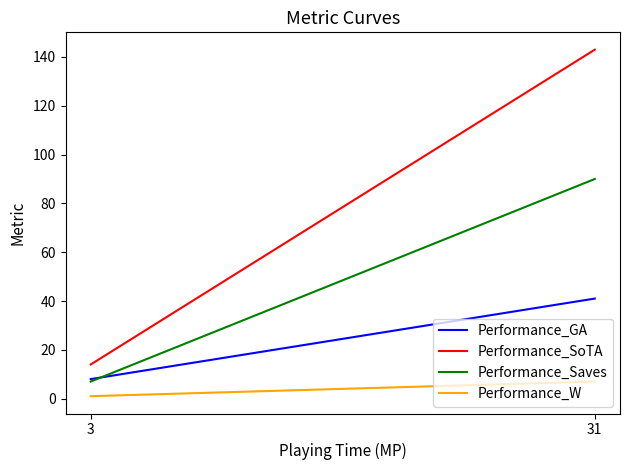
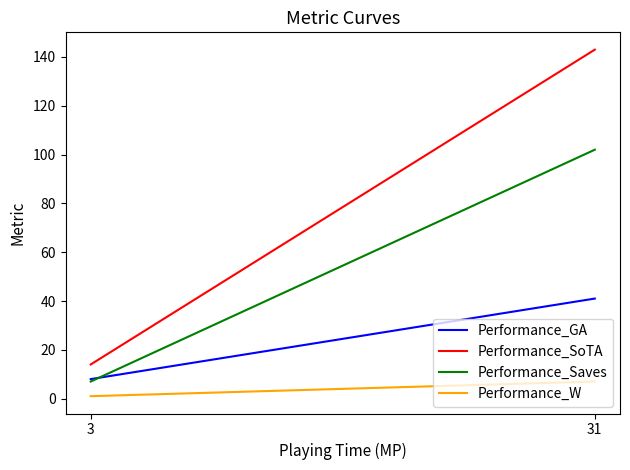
Performance_Saves, 31: 90 -> 102
